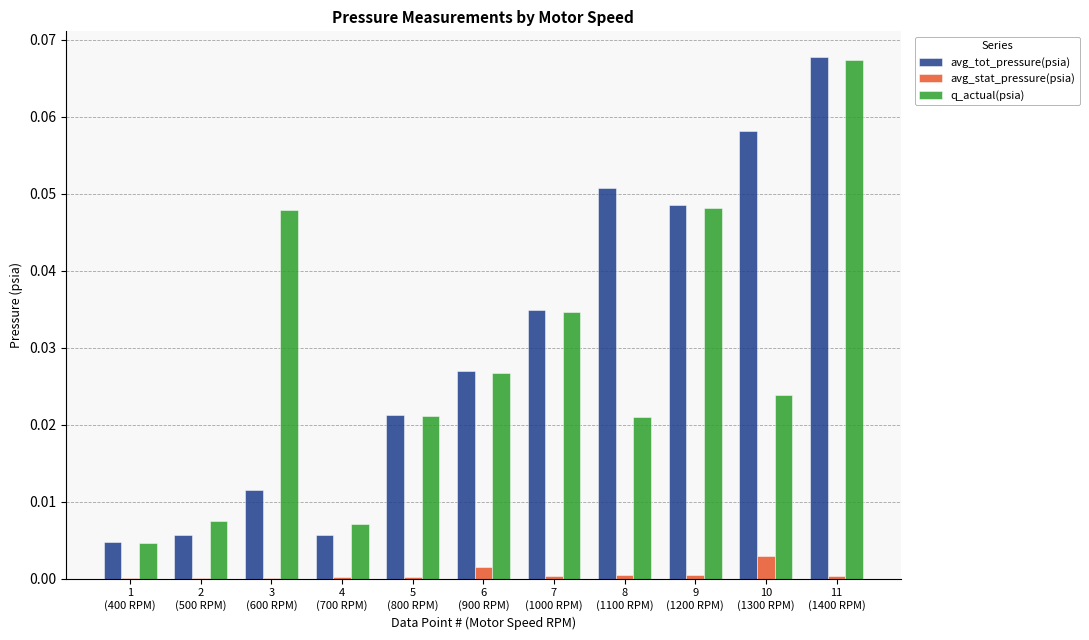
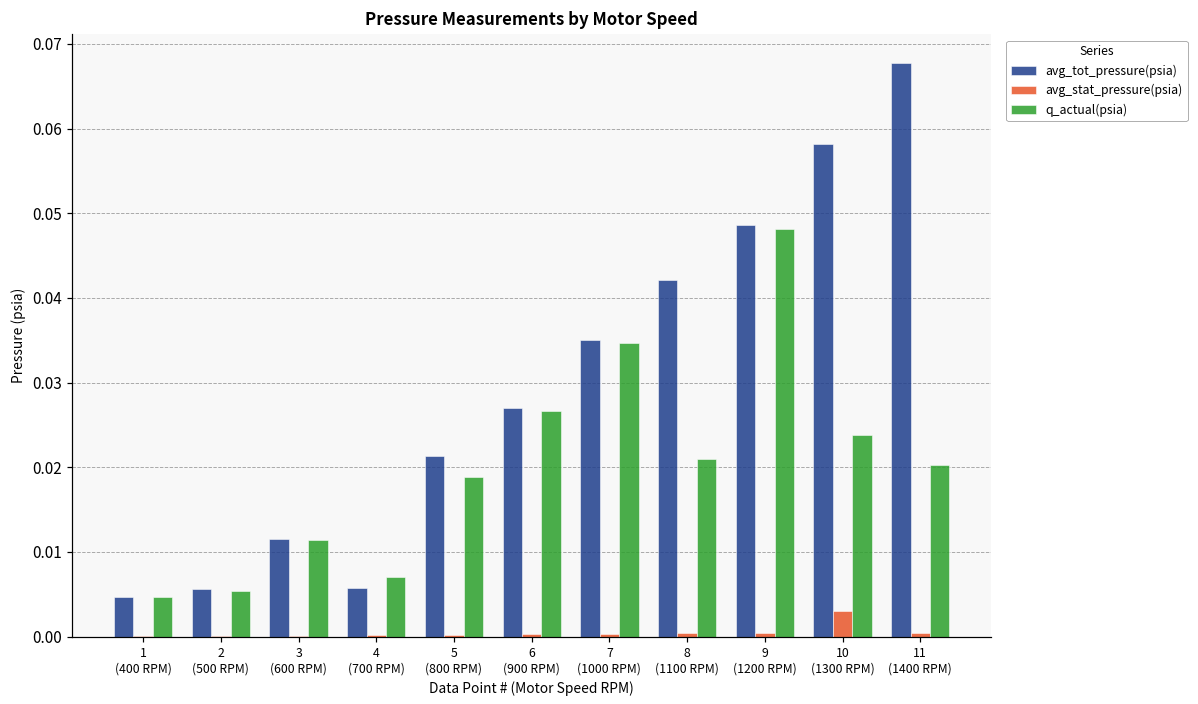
q_actual(psia), 2 (500 RPM): 0.008 -> 0.005
q_actual(psia), 3 (600 RPM): 0.048 -> 0.011
q_actual(psia), 5 (800 RPM): 0.021 -> 0.019
avg_stat_pressure(psia), 6 (900 RPM): 0.001 -> 0.000
avg_tot_pressure(psia), 8 (1100 RPM): 0.051 -> 0.042
q_actual(psia), 11 (1400 RPM): 0.067 -> 0.020
